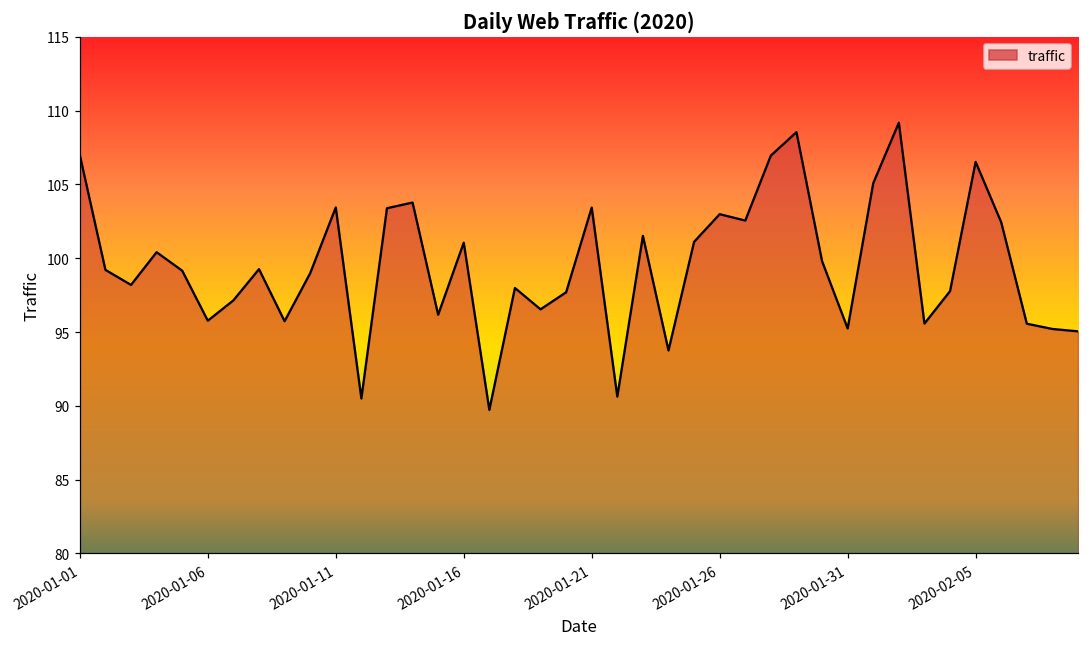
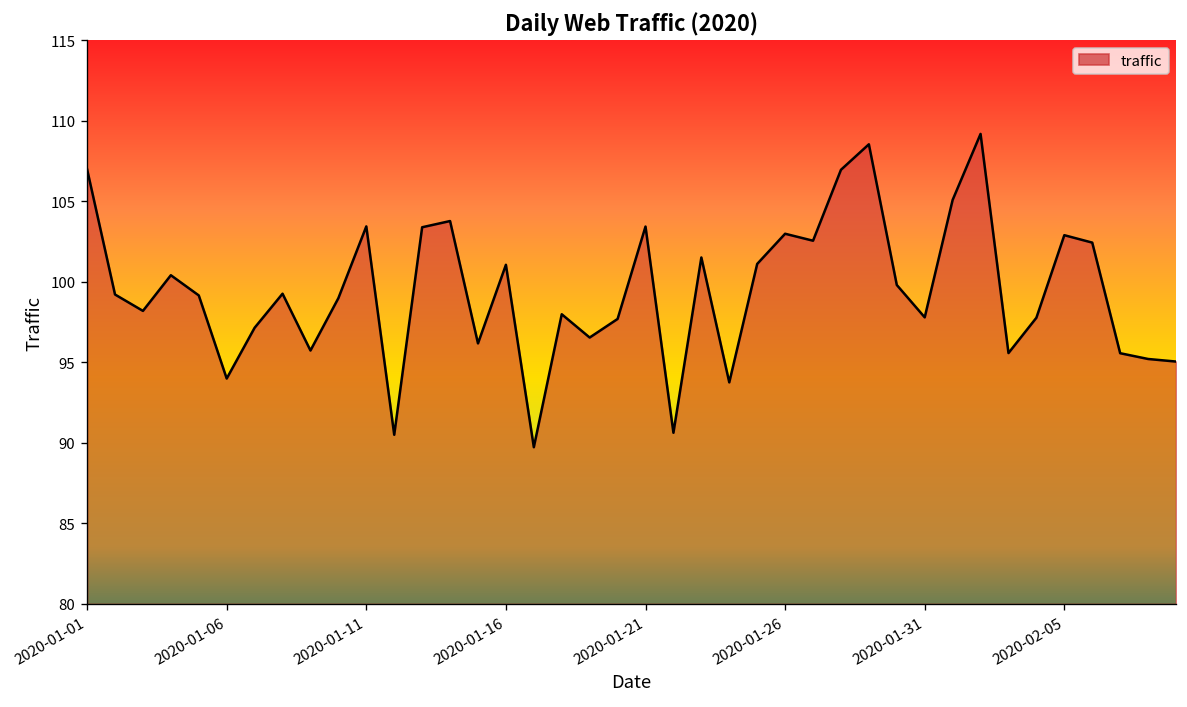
2020-01-06: 95.8 -> 94.0
2020-01-31: 95.2 -> 97.8
2020-02-05: 106.5 -> 102.9
